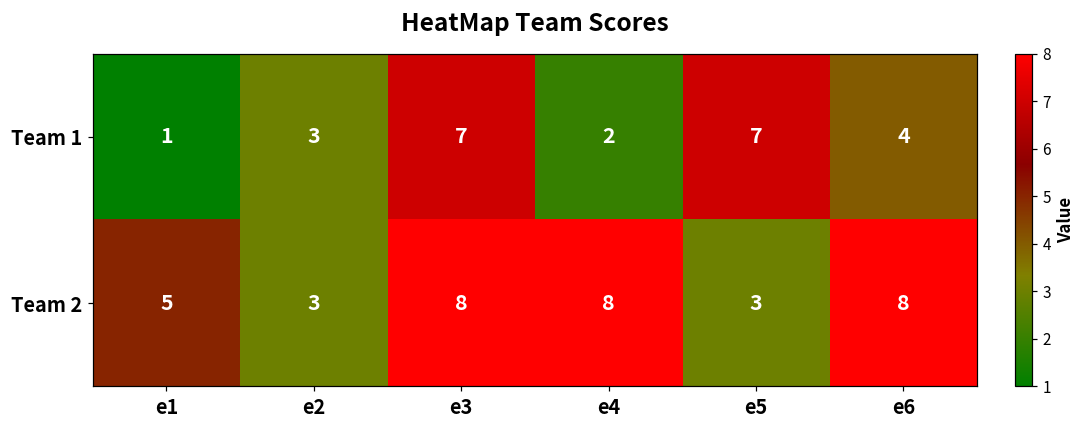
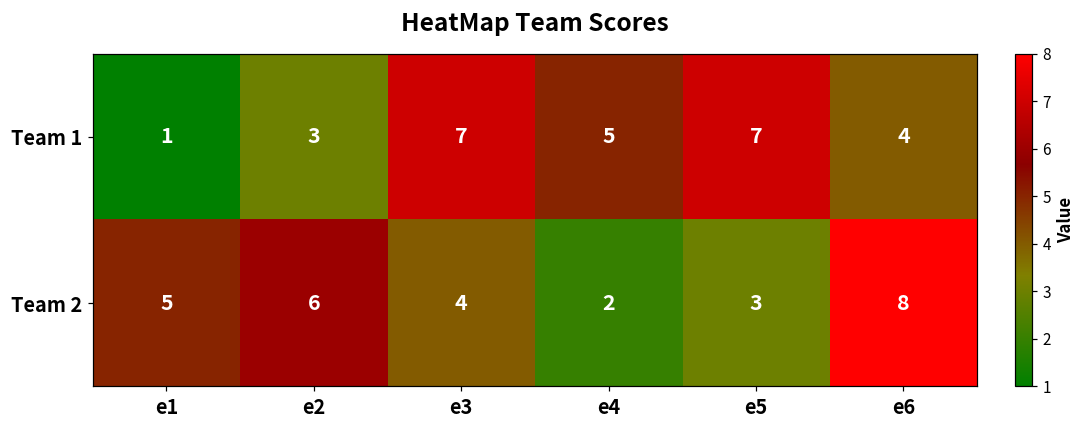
Team 1, e4: 2 -> 5
Team 2, e2: 3 -> 6
Team 2, e3: 8 -> 4
Team 2, e4: 8 -> 2
